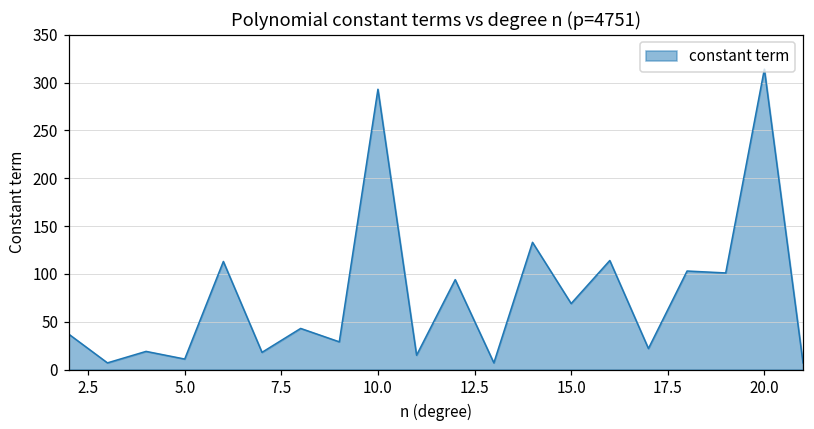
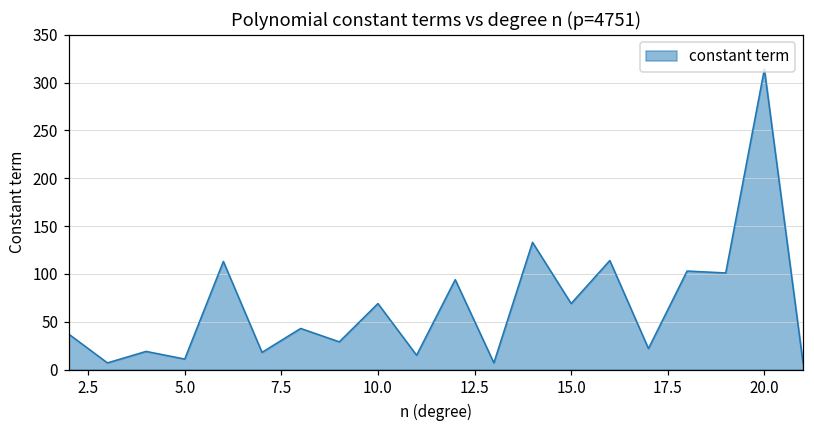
10.0: 290 -> 70
